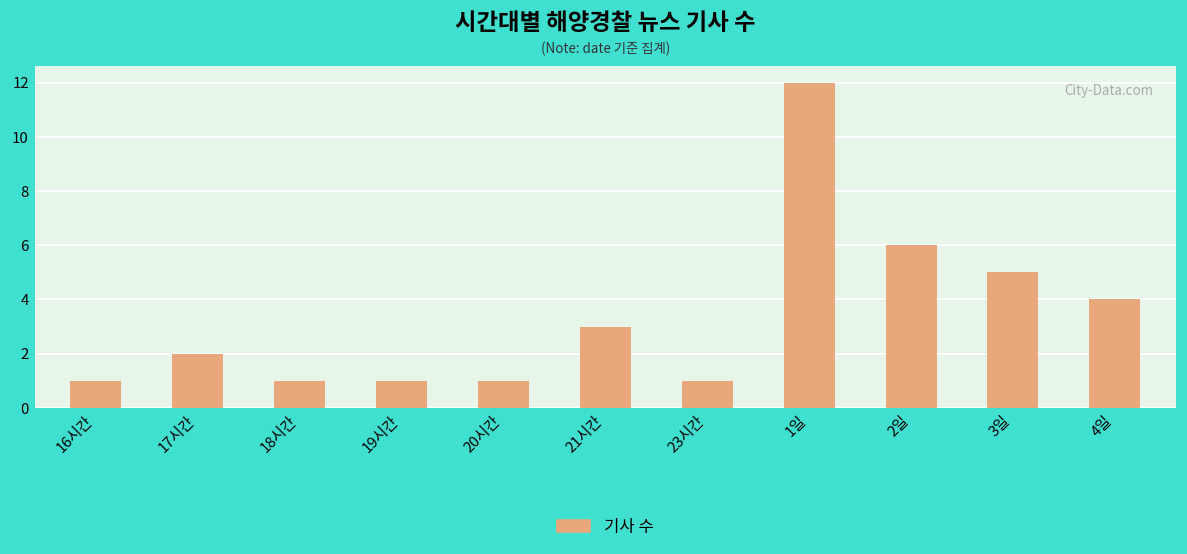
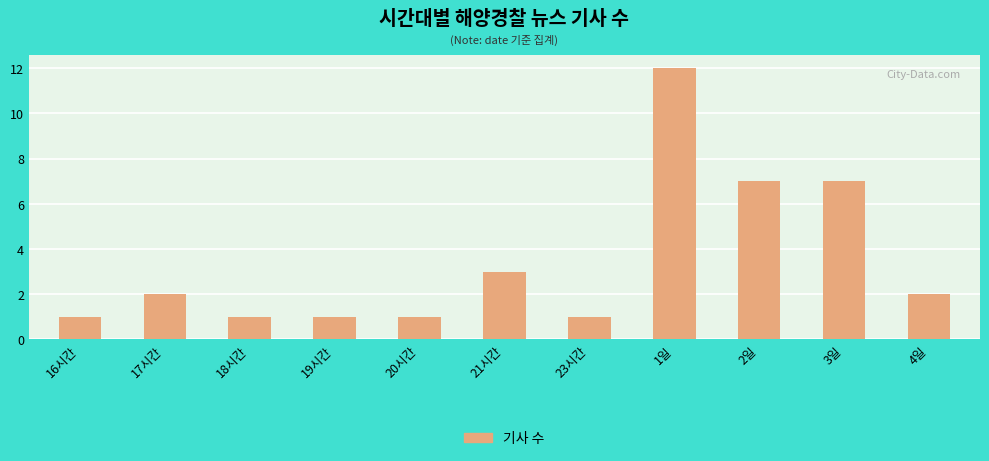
2일: 6 -> 7
3일: 5 -> 7
4일: 4 -> 2
